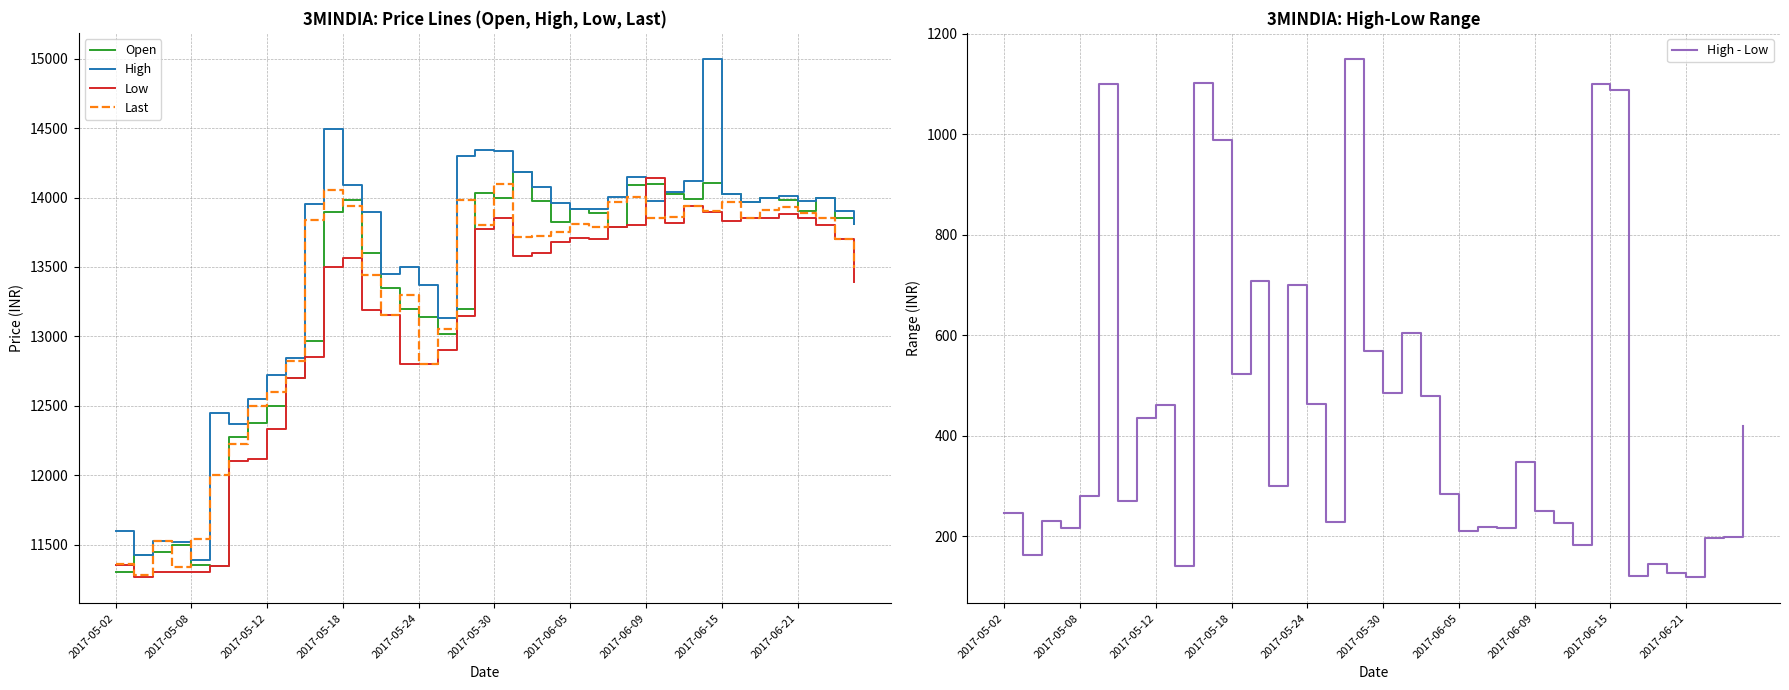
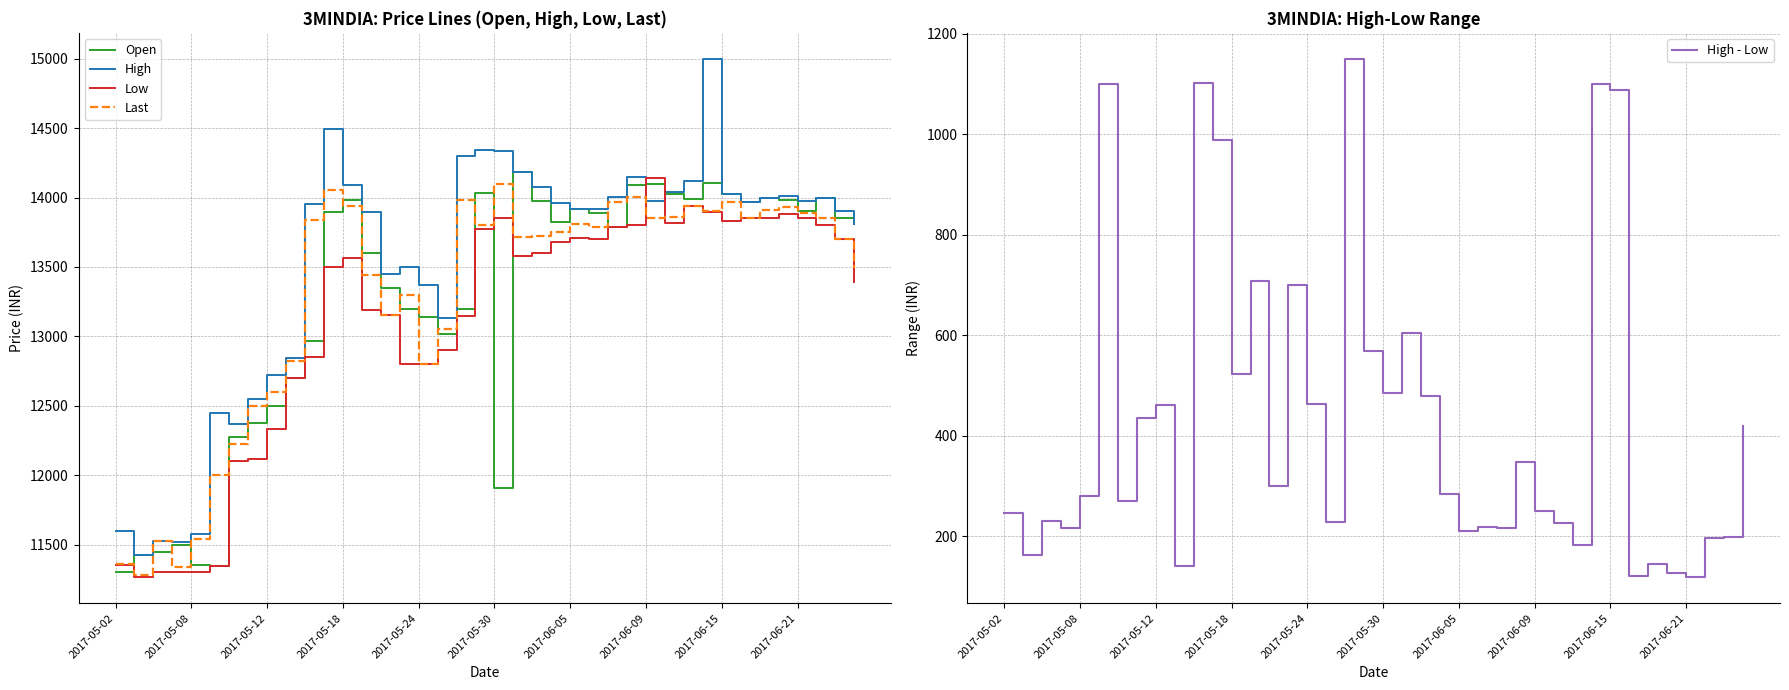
3MINDIA: Price Lines (Open, High, Low, Last), High, 2017-05-08: 11390 -> 11580
3MINDIA: Price Lines (Open, High, Low, Last), Open, 2017-05-30: 14000 -> 11910
